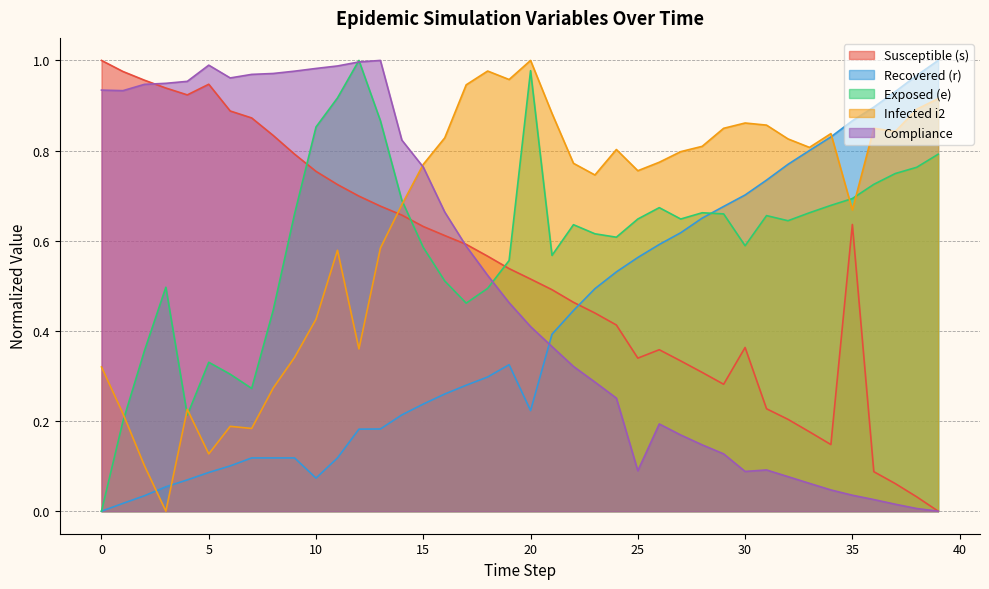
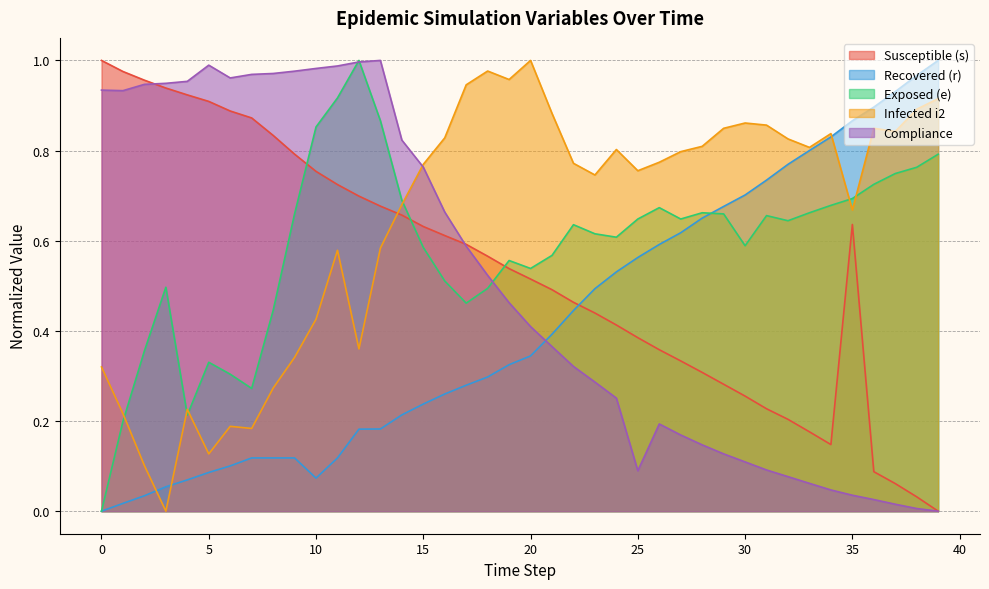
Susceptible (s), 5: 0.95 -> 0.91
Recovered (r), 20: 0.22 -> 0.34
Exposed (e), 20: 0.98 -> 0.54
Susceptible (s), 25: 0.34 -> 0.38
Susceptible (s), 30: 0.36 -> 0.26
Compliance, 30: 0.09 -> 0.11
